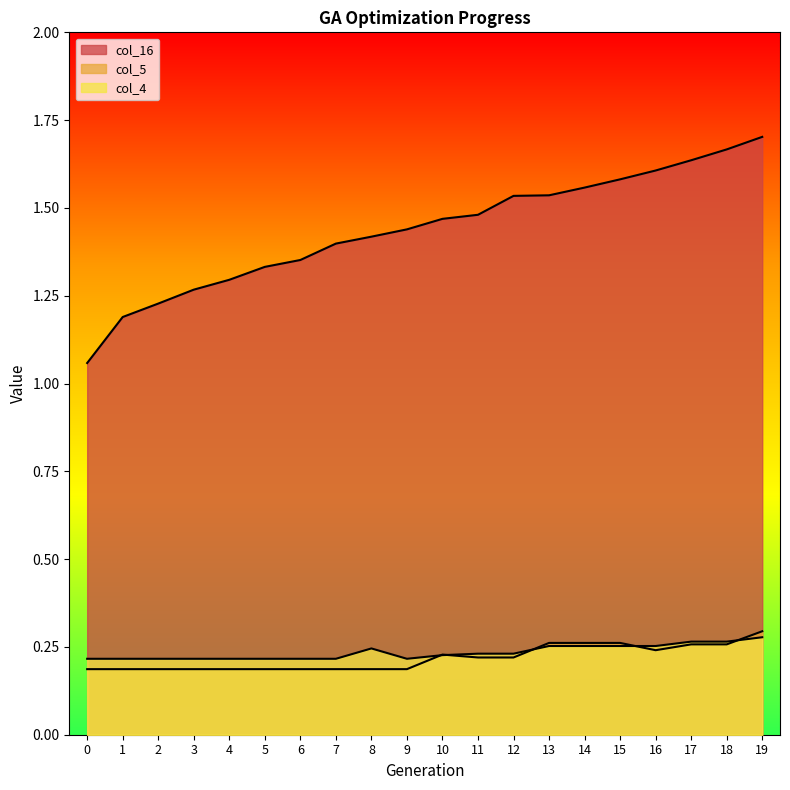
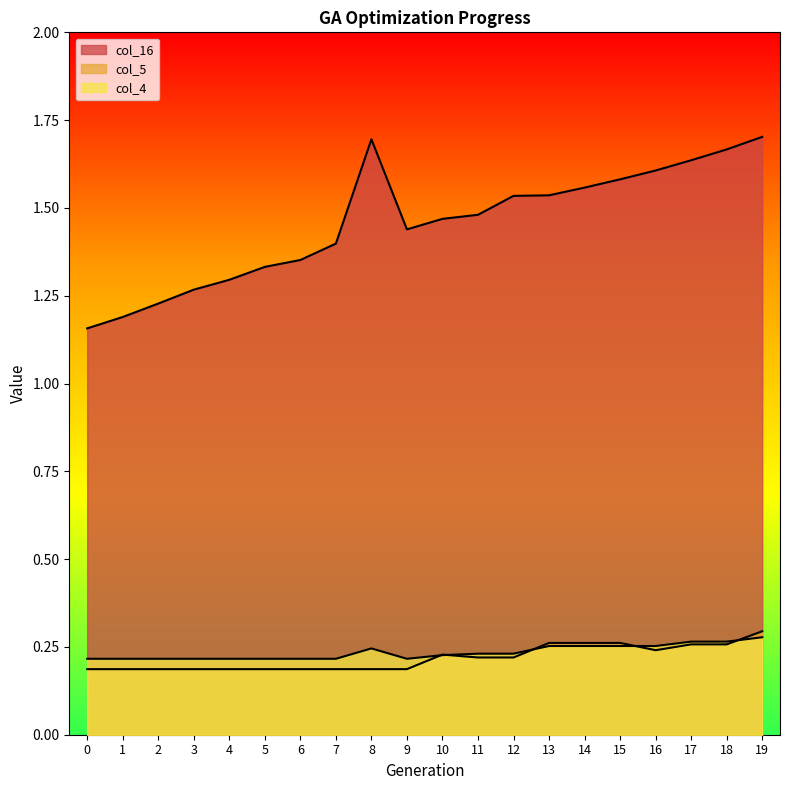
col_16, 0: 1.06 -> 1.16
col_16, 8: 1.42 -> 1.70
